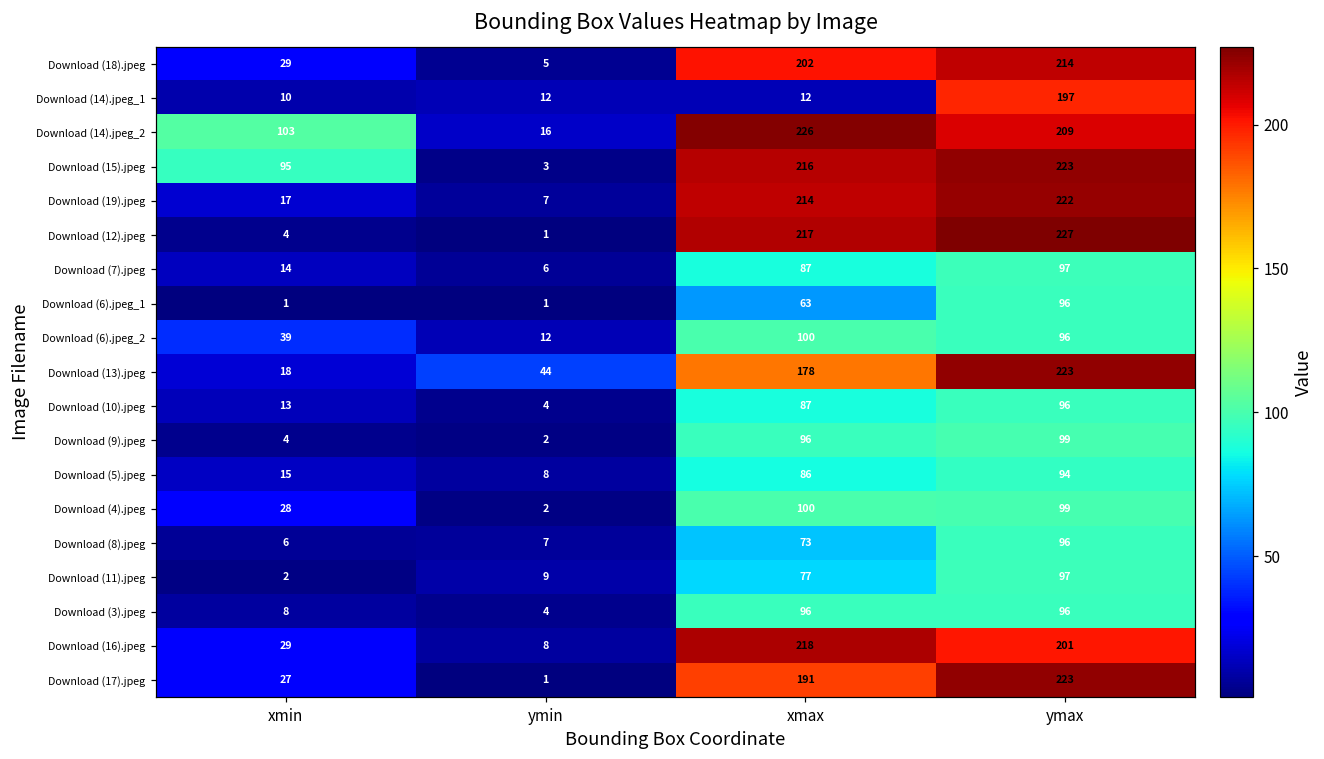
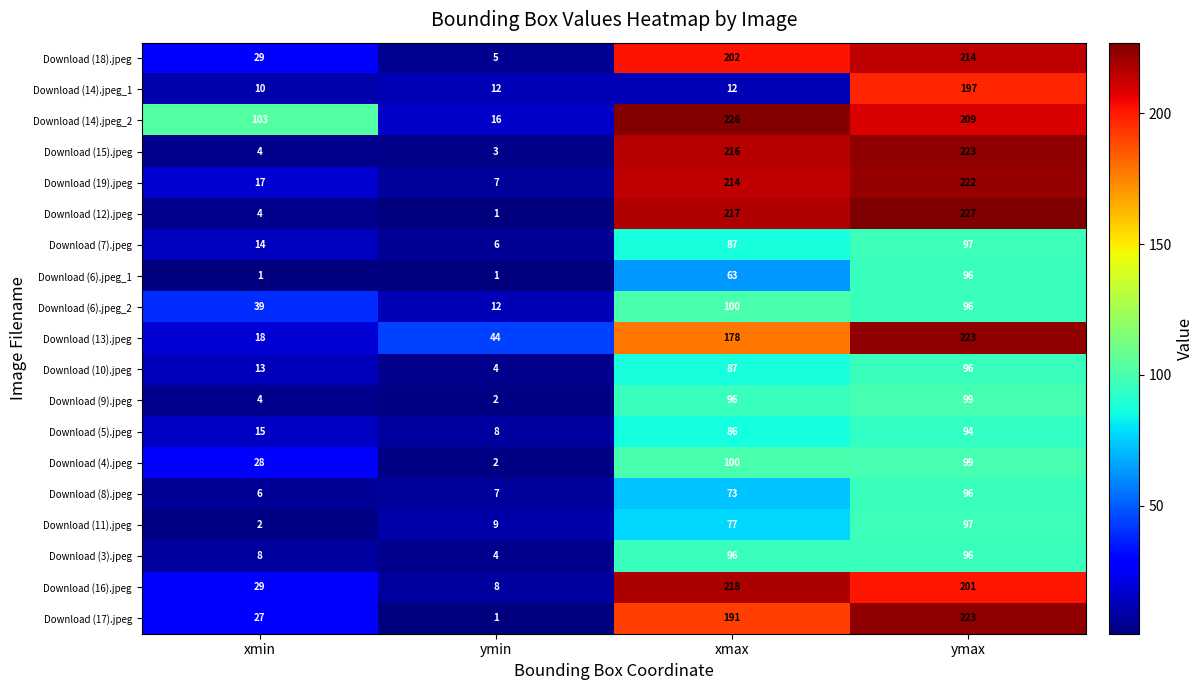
Download (15).jpeg, xmin: 95 -> 4
